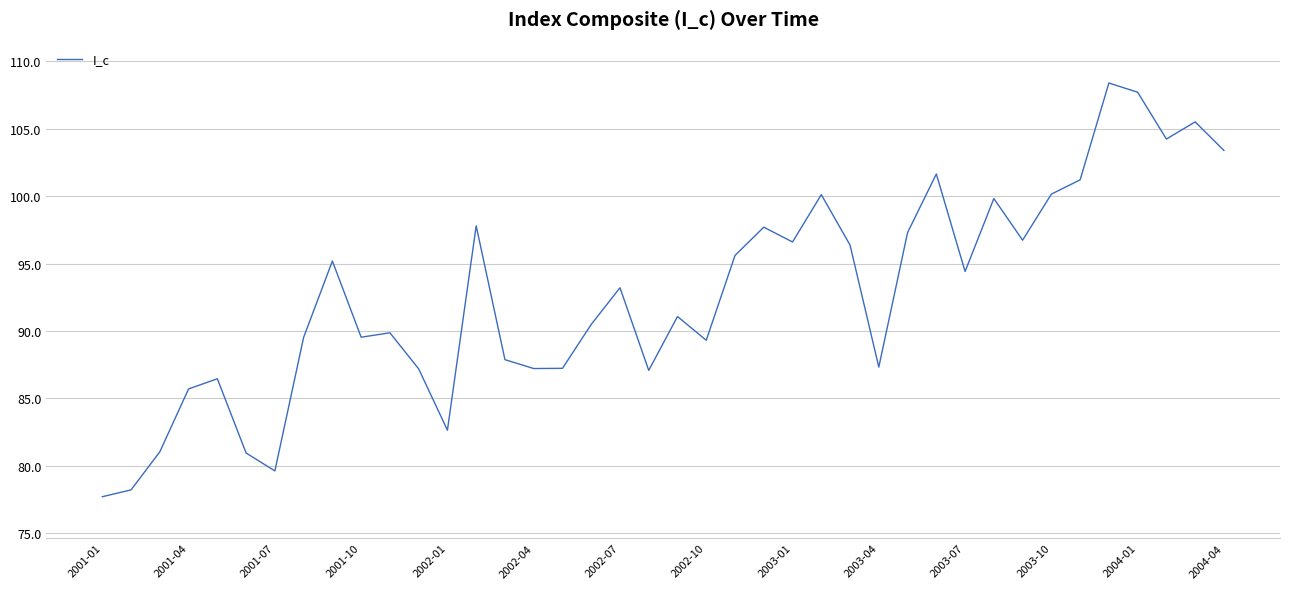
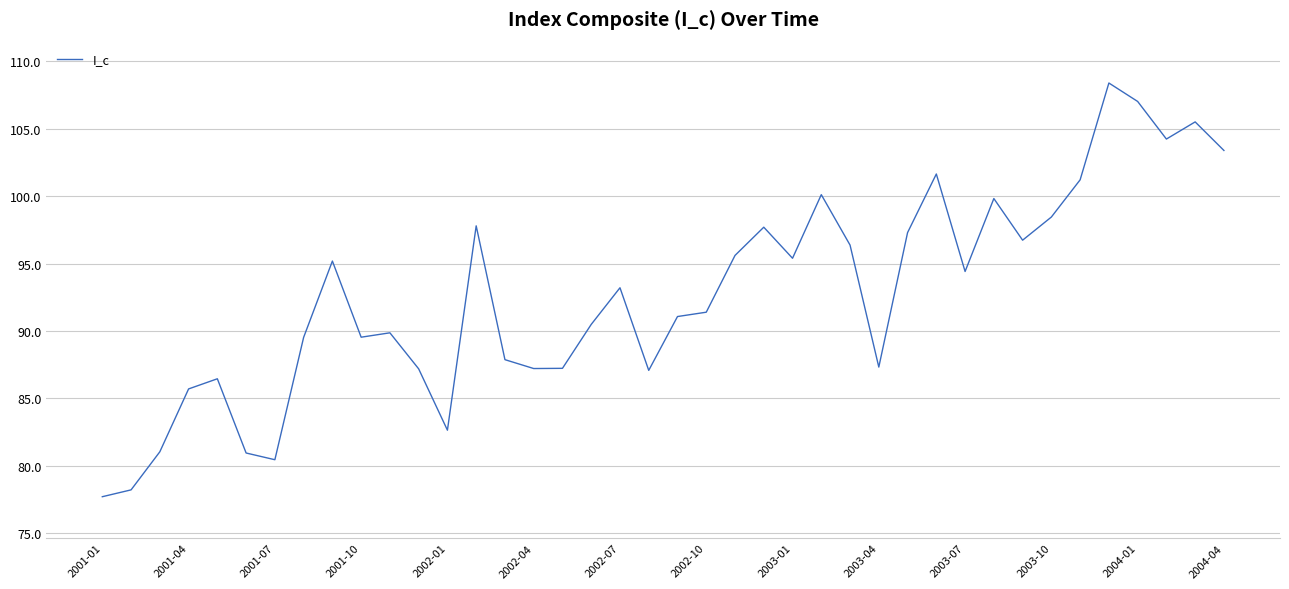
2001-07: 79.6 -> 80.5
2002-10: 89.3 -> 91.4
2003-01: 96.6 -> 95.4
2003-10: 100.1 -> 98.4
2004-01: 107.7 -> 107.0
